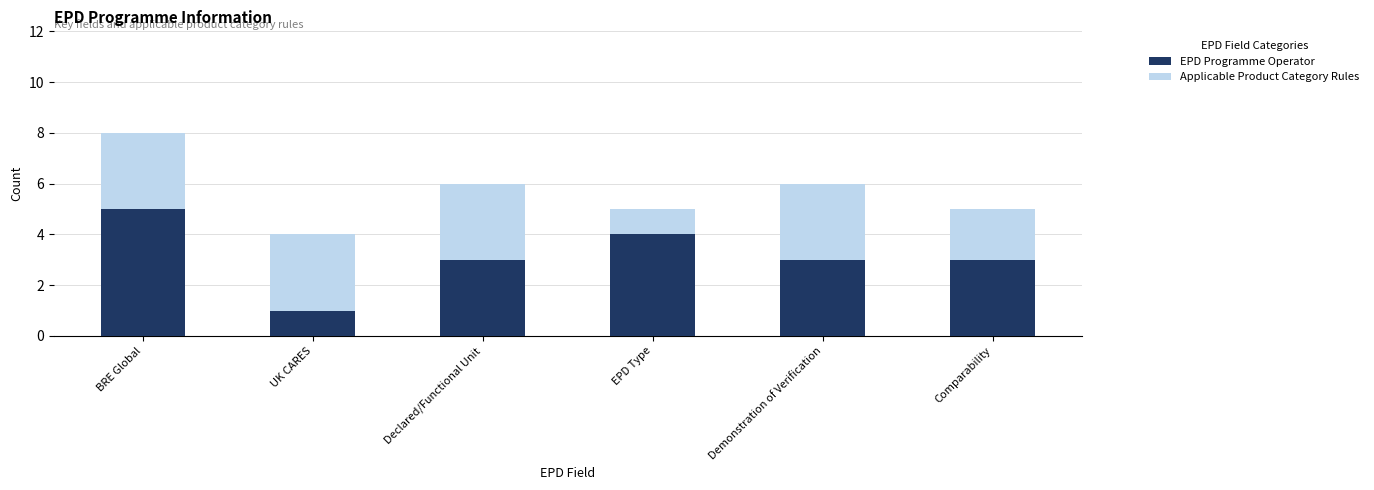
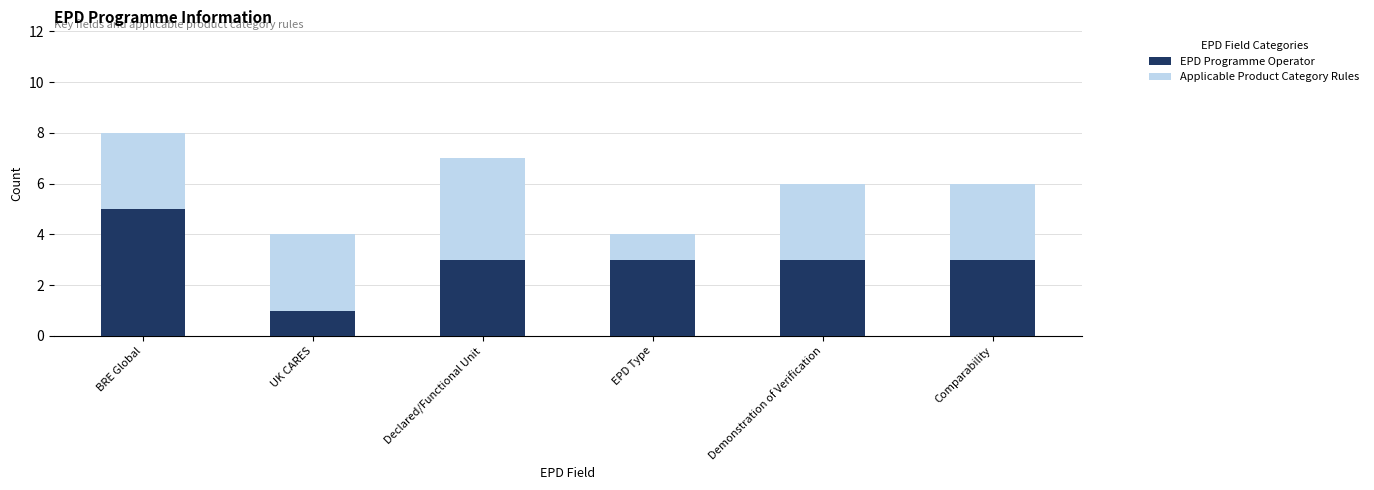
Applicable Product Category Rules, Declared/Functional Unit: 3 -> 4
EPD Programme Operator, EPD Type: 4 -> 3
Applicable Product Category Rules, Comparability: 2 -> 3
